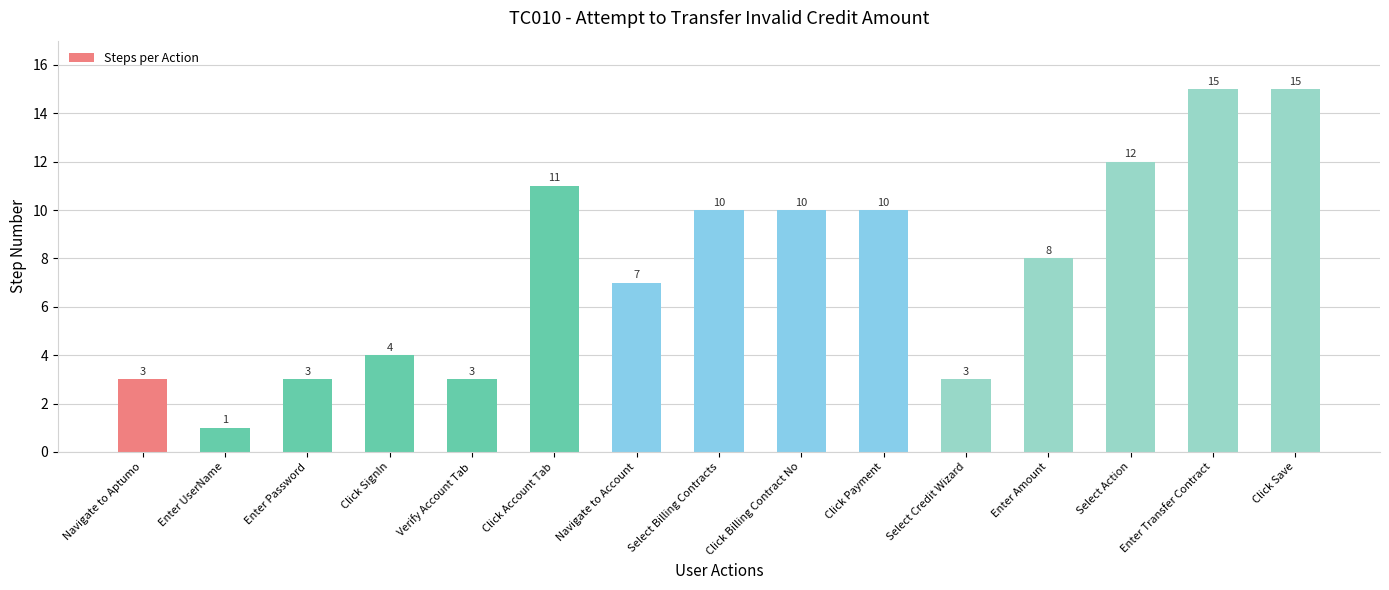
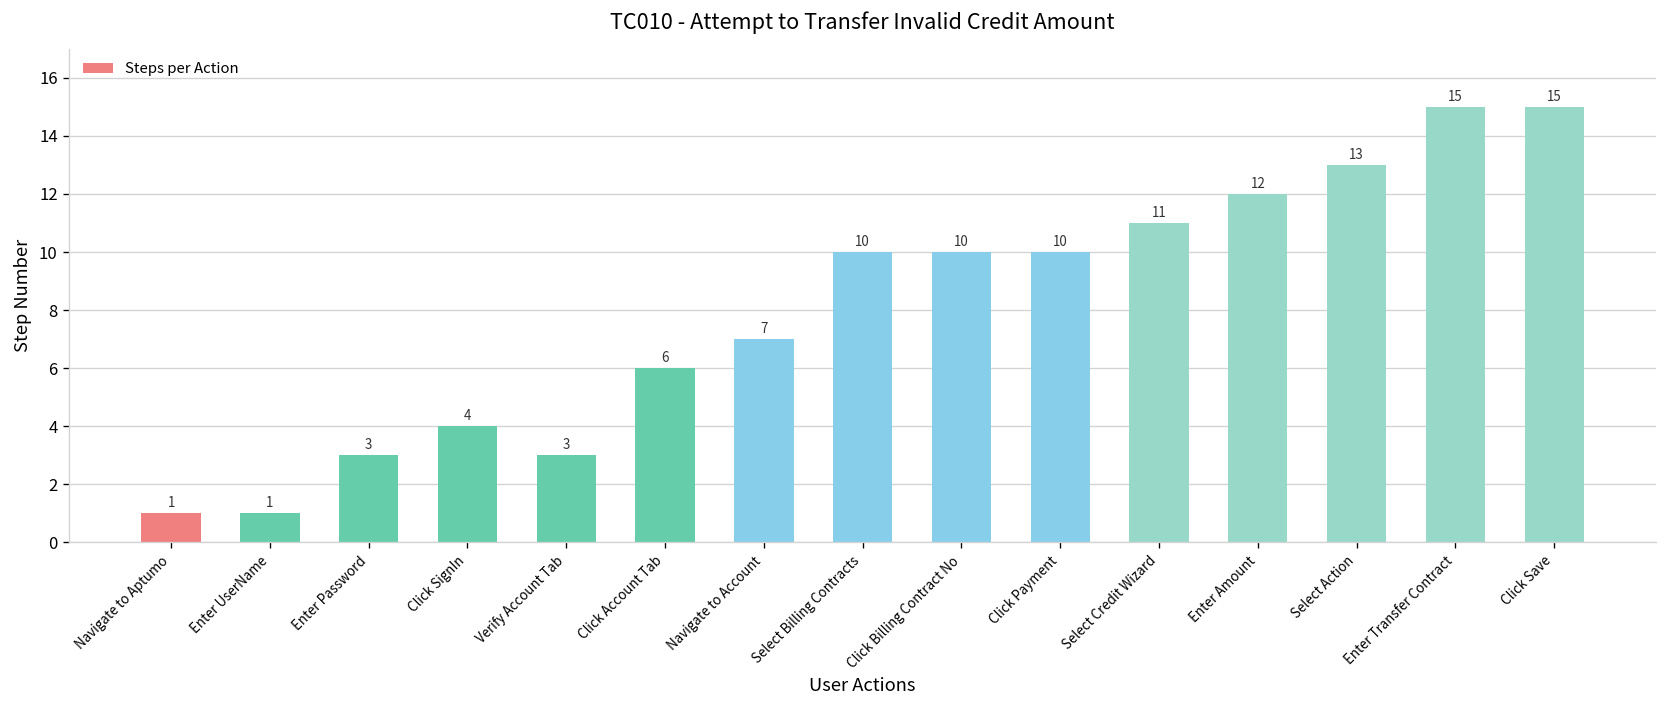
Navigate to Aptumo: 3 -> 1
Click Account Tab: 11 -> 6
Select Credit Wizard: 3 -> 11
Enter Amount: 8 -> 12
Select Action: 12 -> 13
